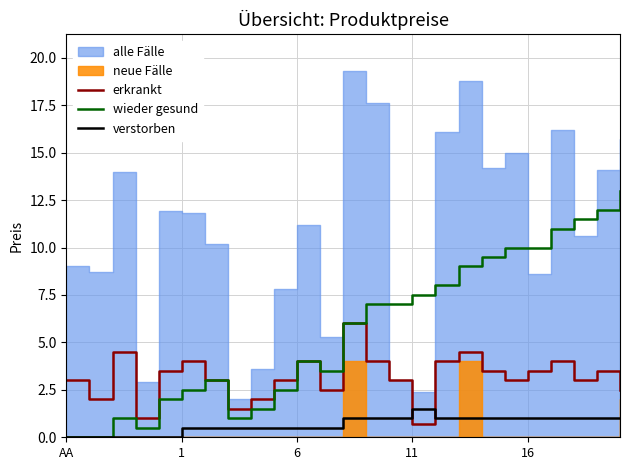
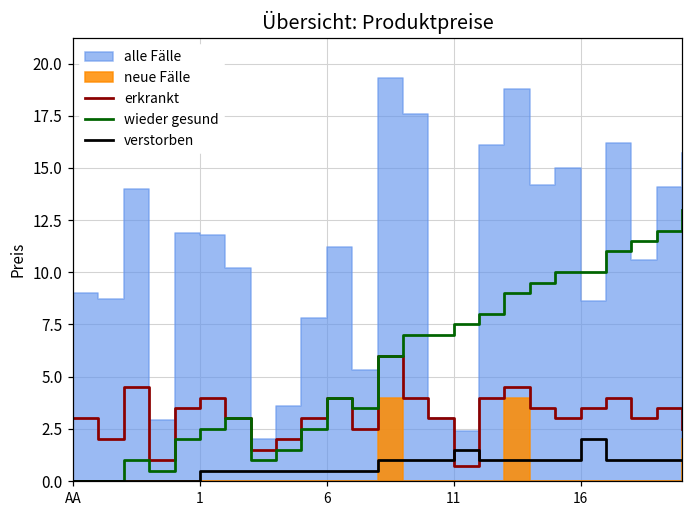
verstorben, 16: 1 -> 2
